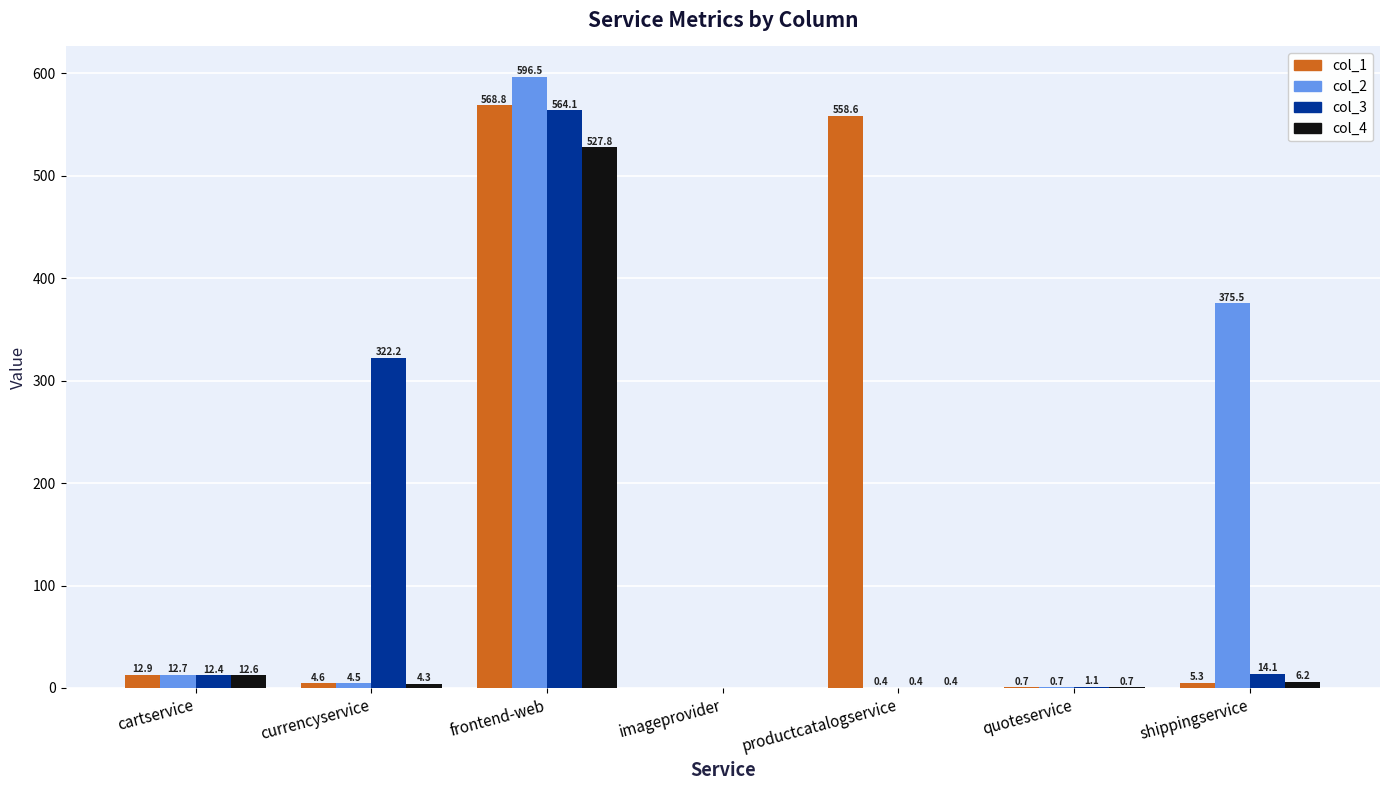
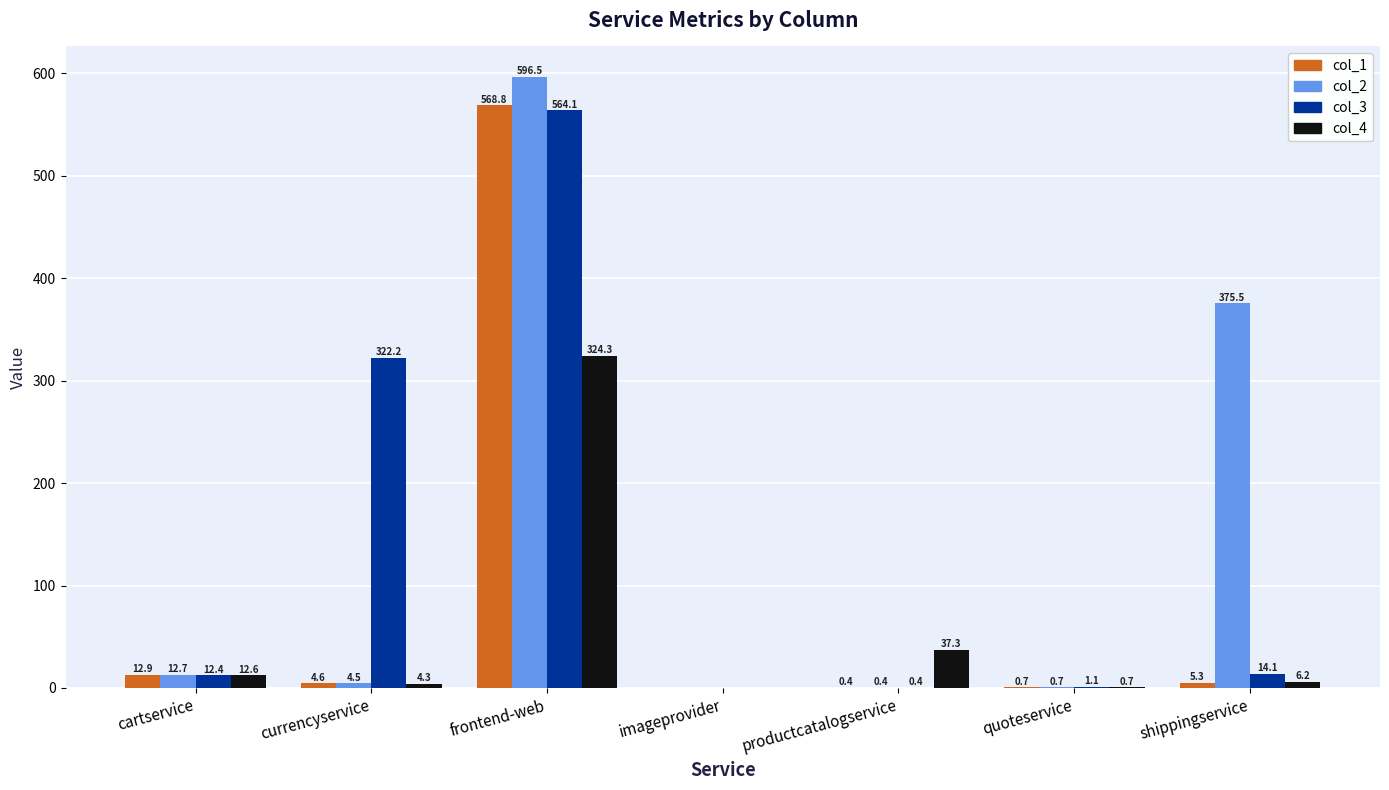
col_4, frontend-web: 527.8 -> 324.3
col_1, productcatalogservice: 558.6 -> 0.4
col_4, productcatalogservice: 0.4 -> 37.3
